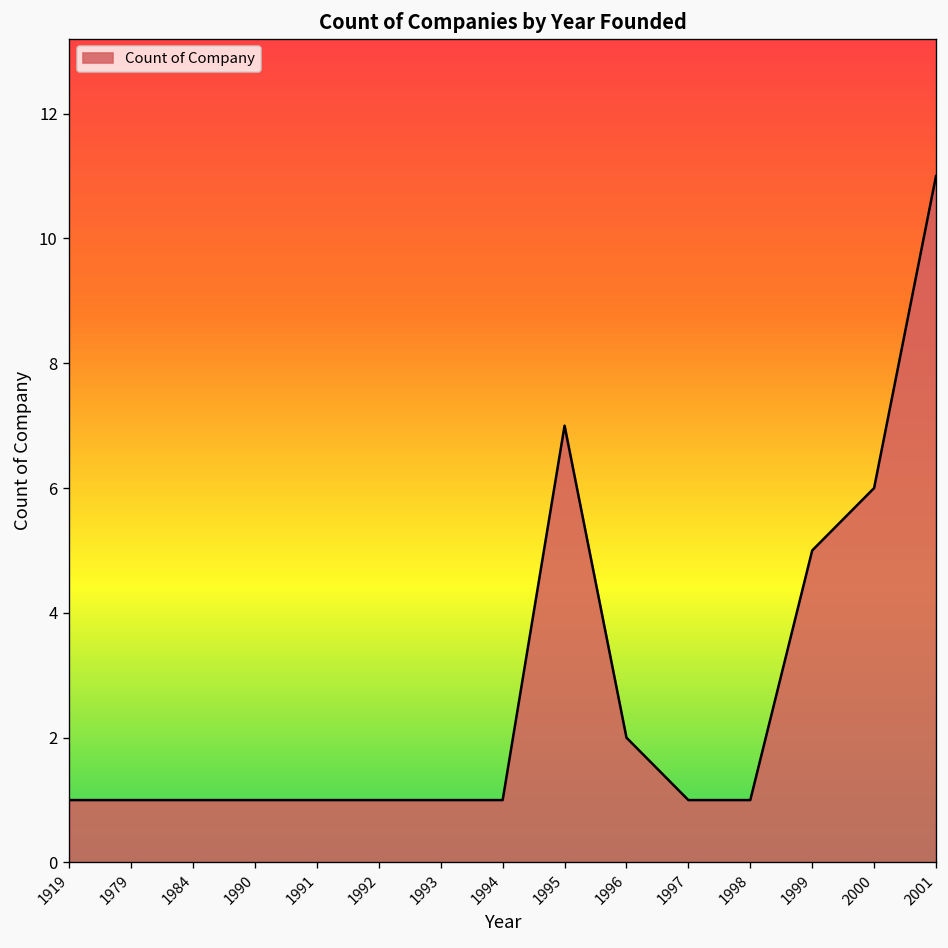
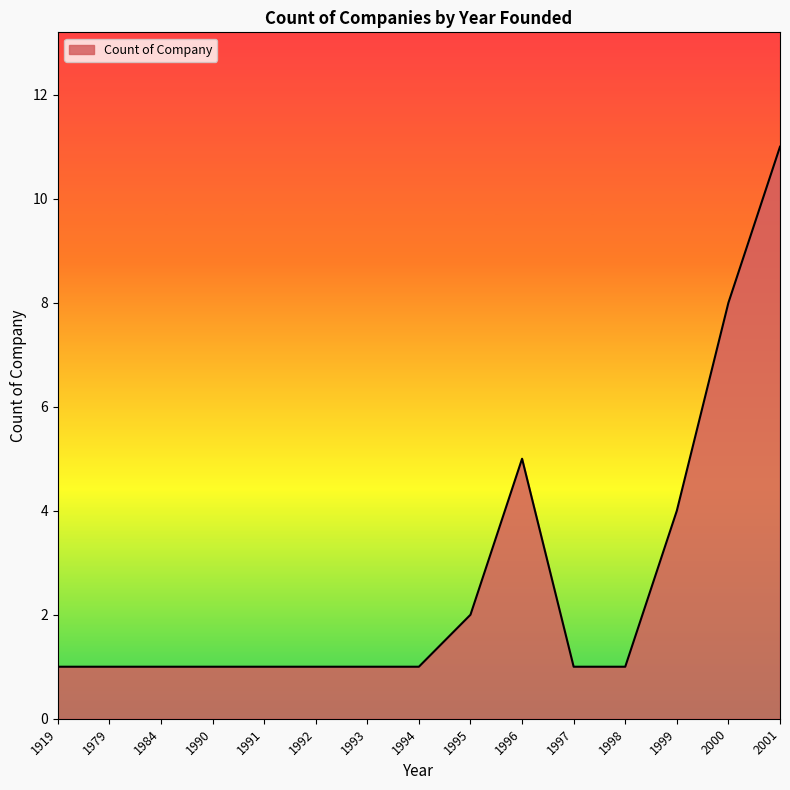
1995: 7 -> 2
1996: 2 -> 5
1999: 5 -> 4
2000: 6 -> 8
